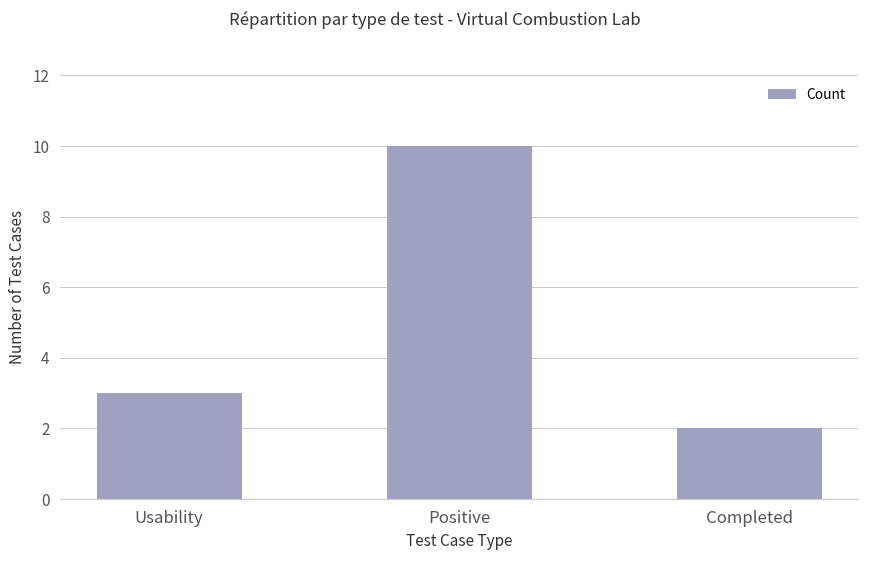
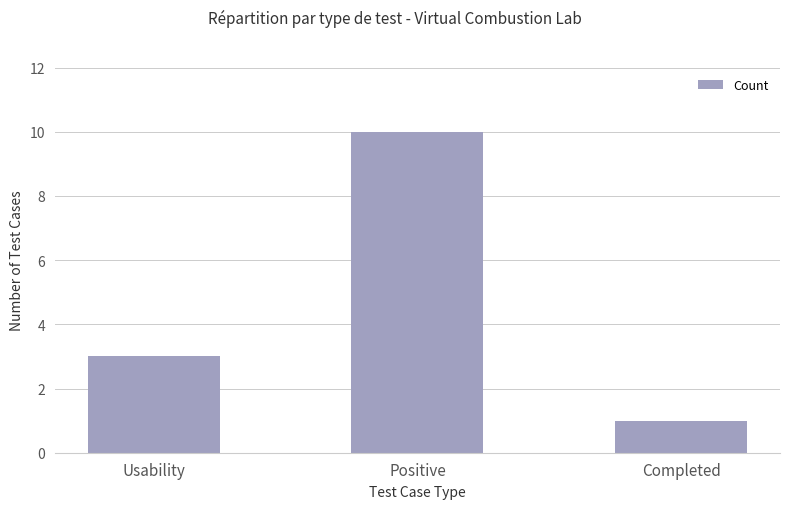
Completed: 2 -> 1
